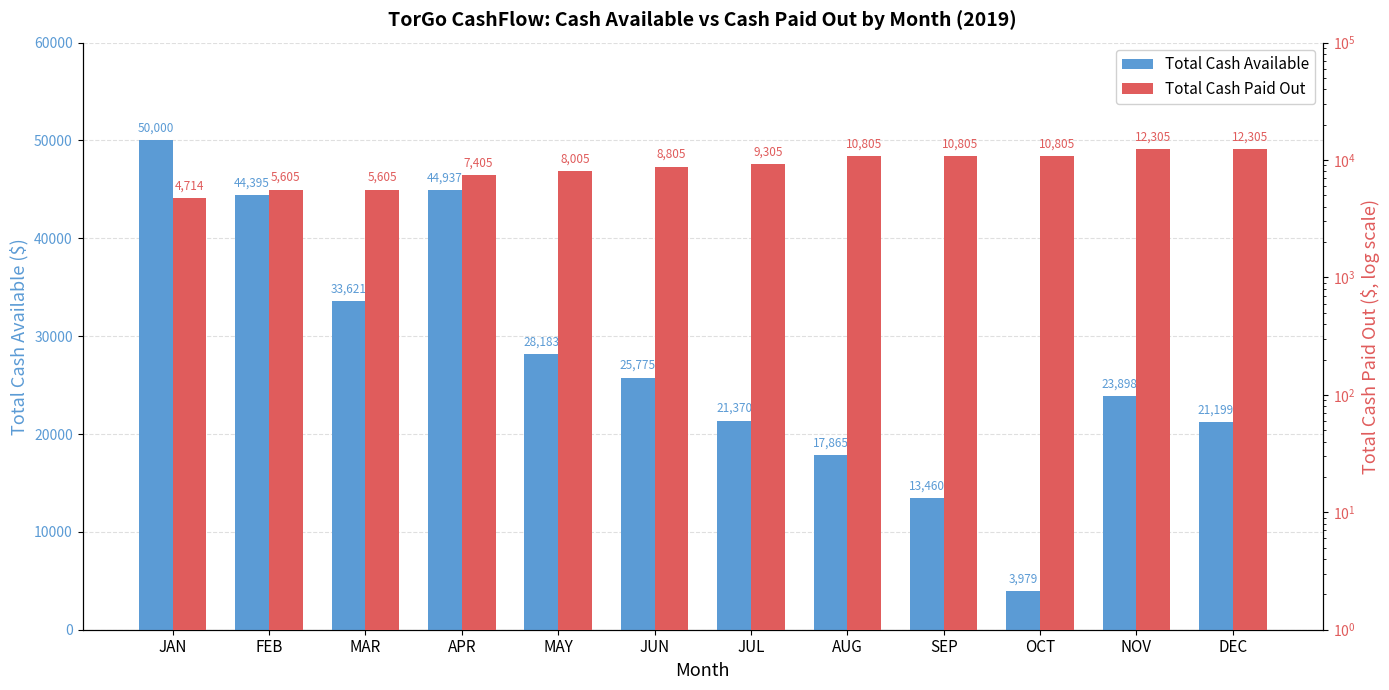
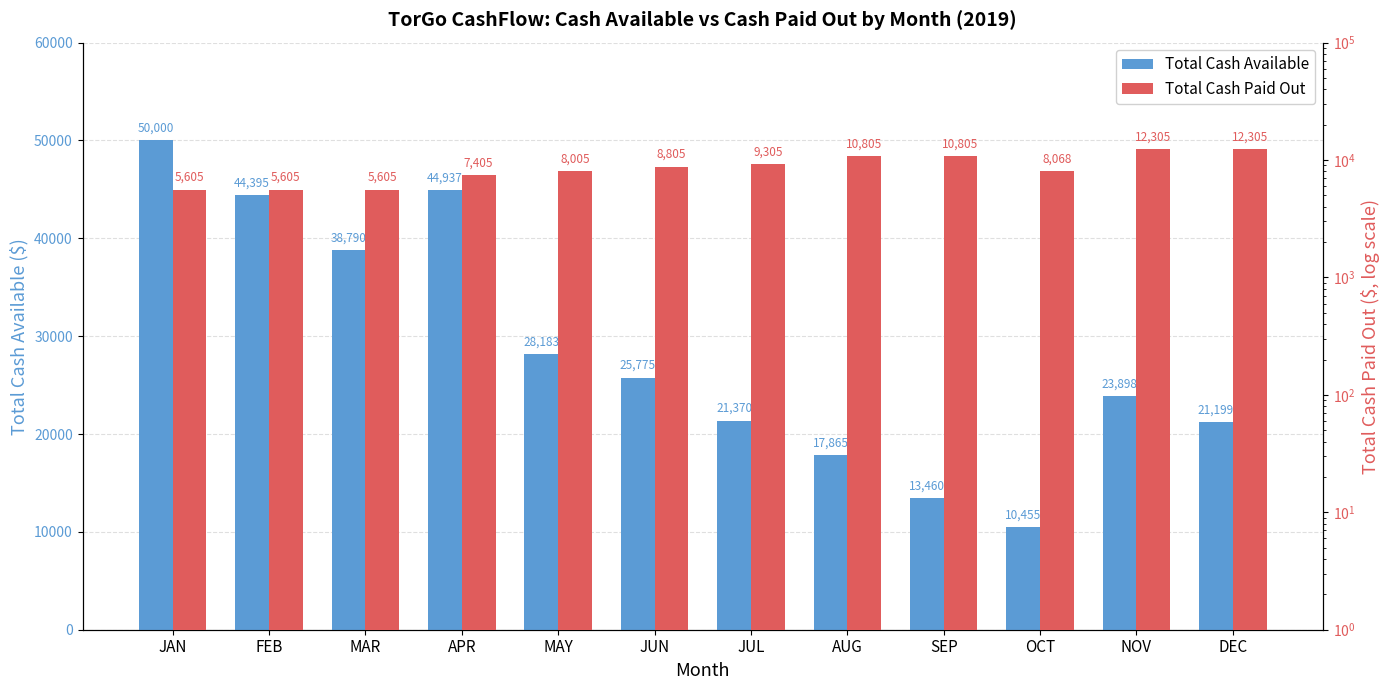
Total Cash Available, MAR: 33,621 -> 38,790
Total Cash Available, OCT: 3,979 -> 10,455
Total Cash Paid Out, JAN: 4,714 -> 5,605
Total Cash Paid Out, OCT: 10,805 -> 8,068
